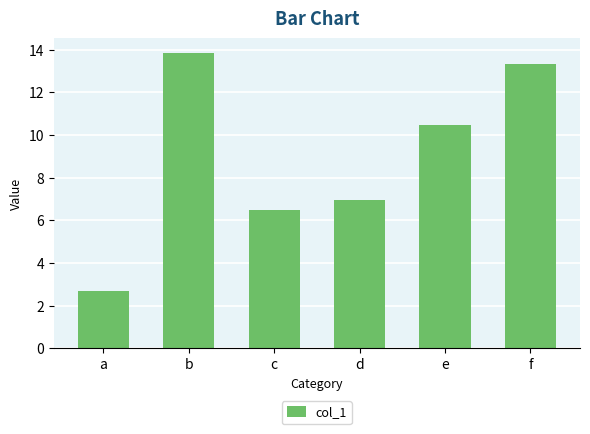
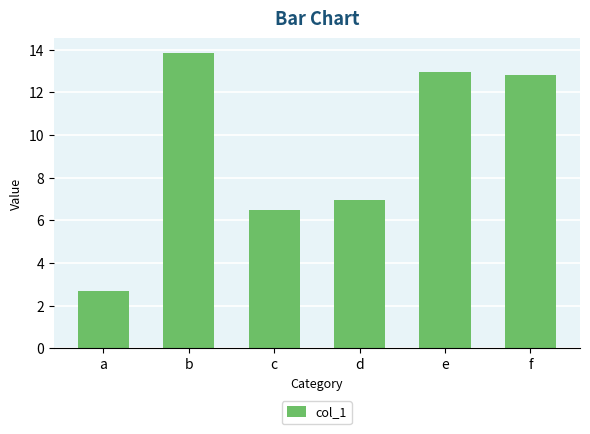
e: 10.5 -> 13.0
f: 13.3 -> 12.8
